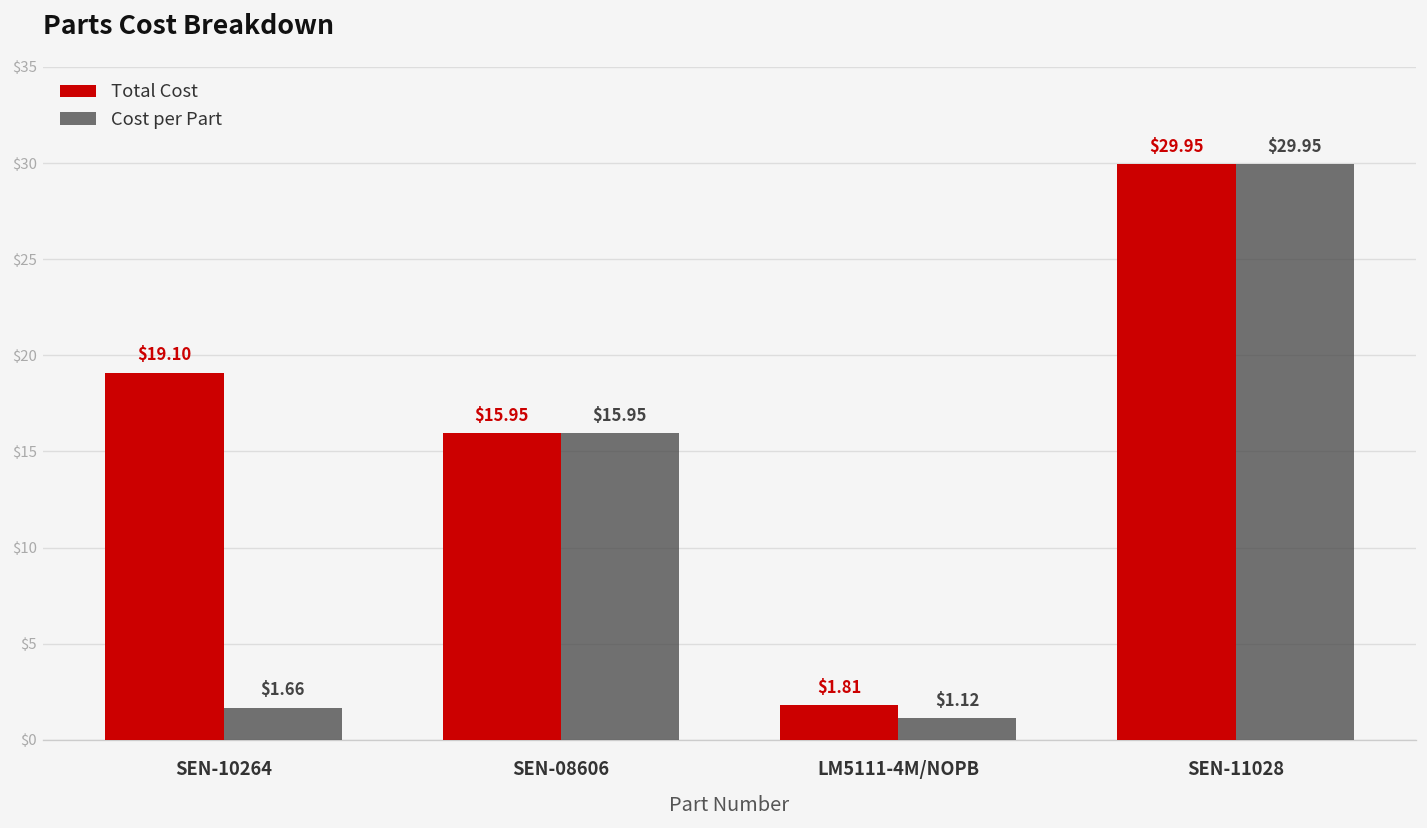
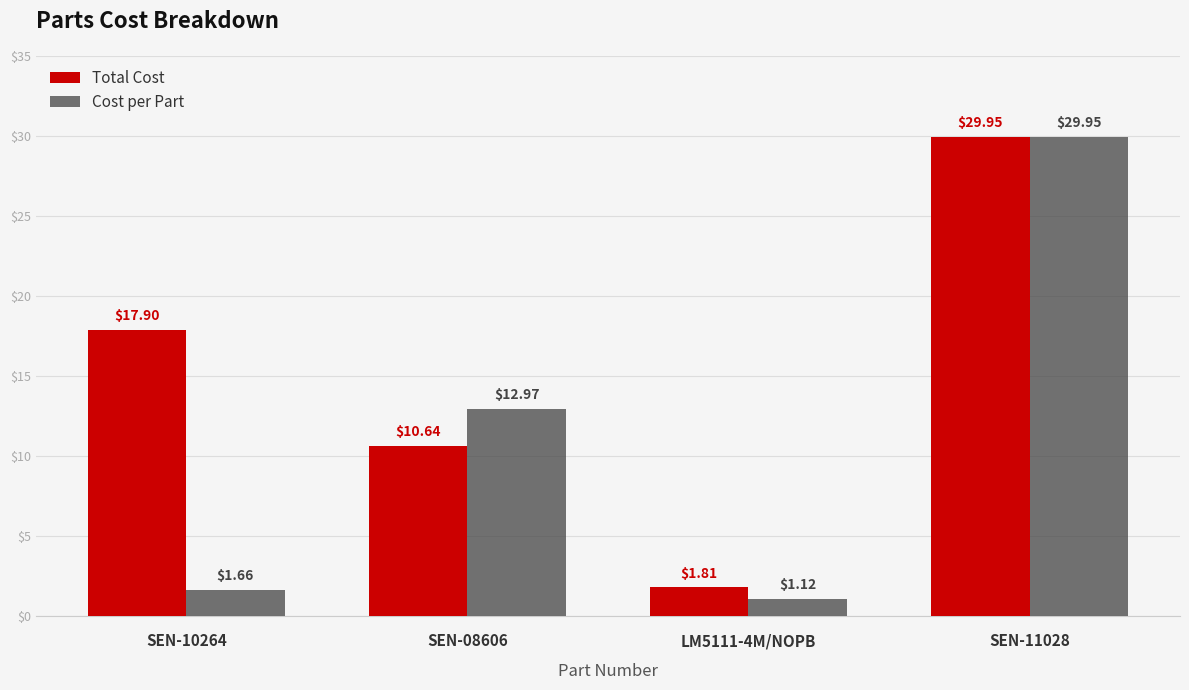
Total Cost, SEN-10264: $19.10 -> $17.90
Total Cost, SEN-08606: $15.95 -> $10.64
Cost per Part, SEN-08606: $15.95 -> $12.97
